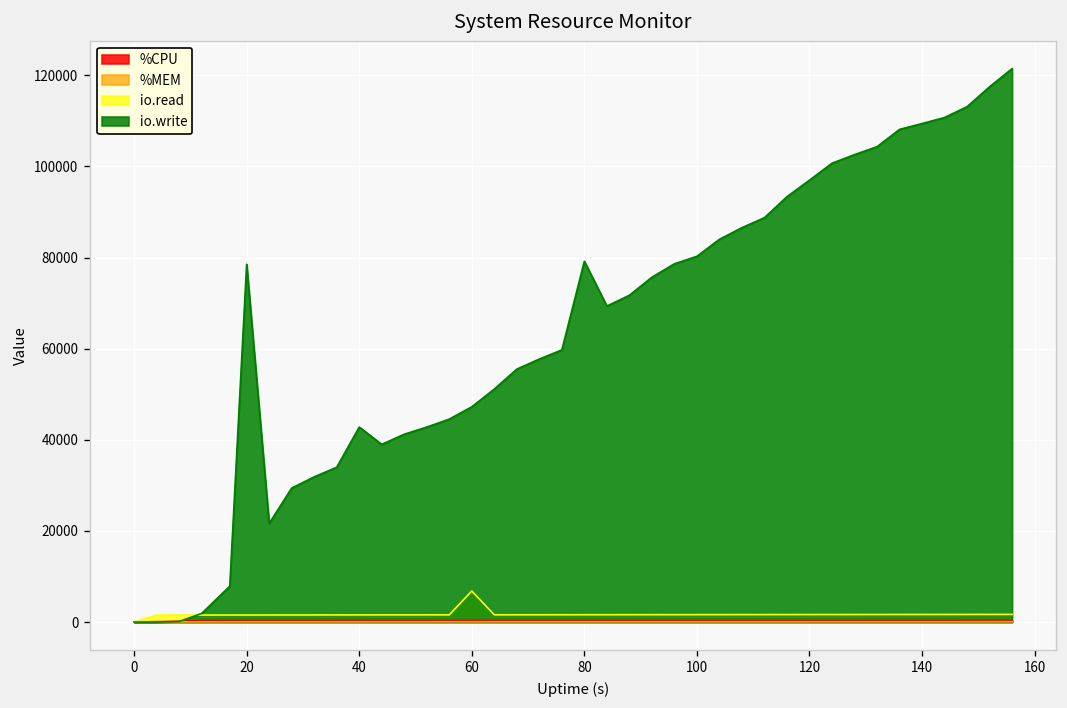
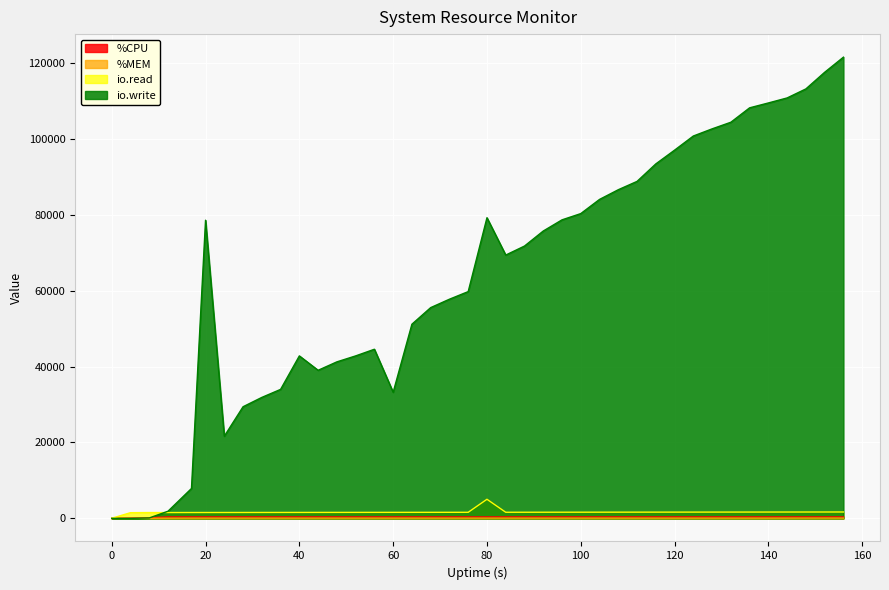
io.read, 60: 7000 -> 2000
io.write, 60: 47000 -> 33000
io.read, 80: 2000 -> 5000
